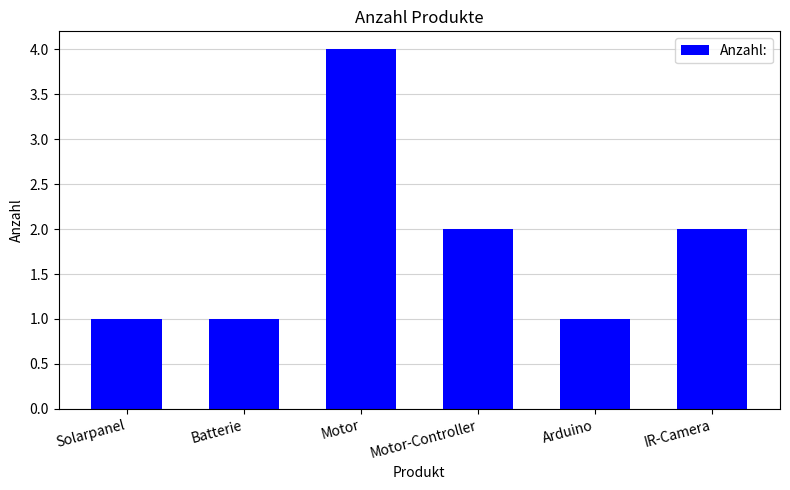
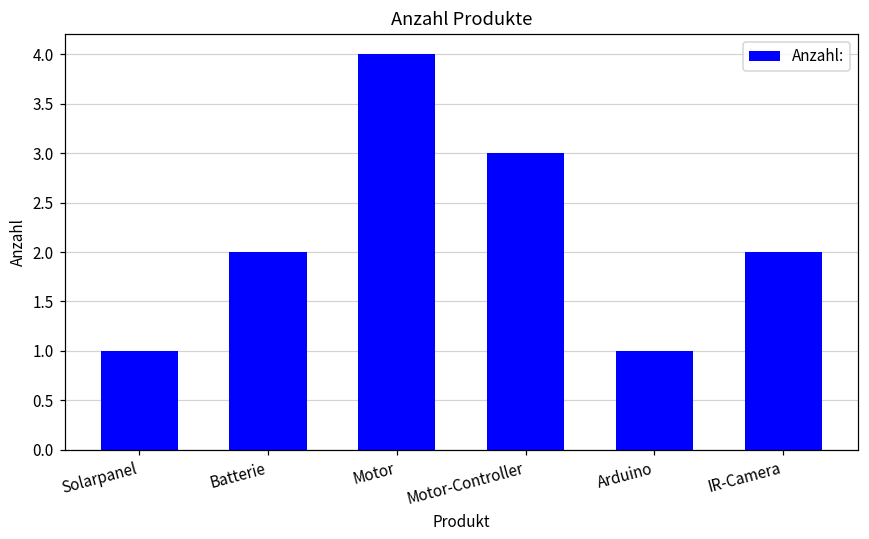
Batterie: 1 -> 2
Motor-Controller: 2 -> 3
